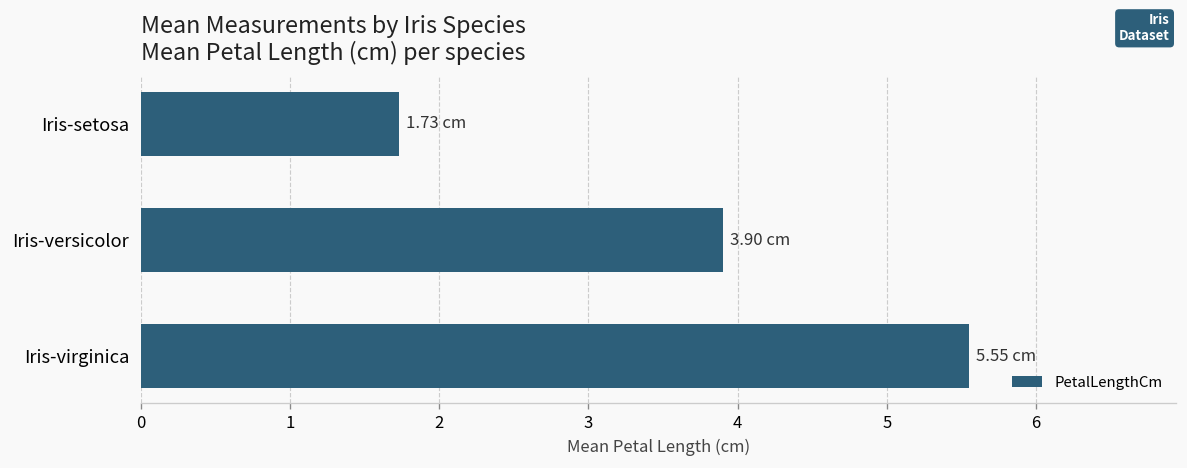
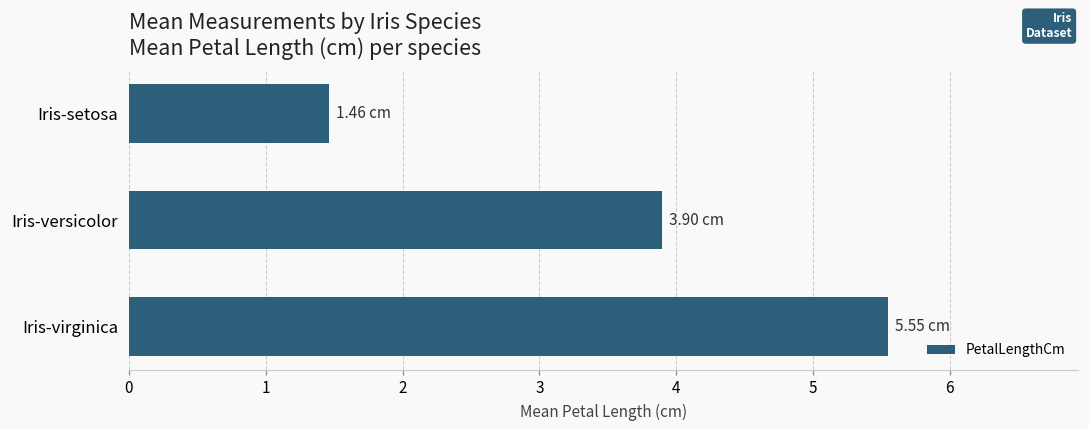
Iris-setosa: 1.73 -> 1.46
